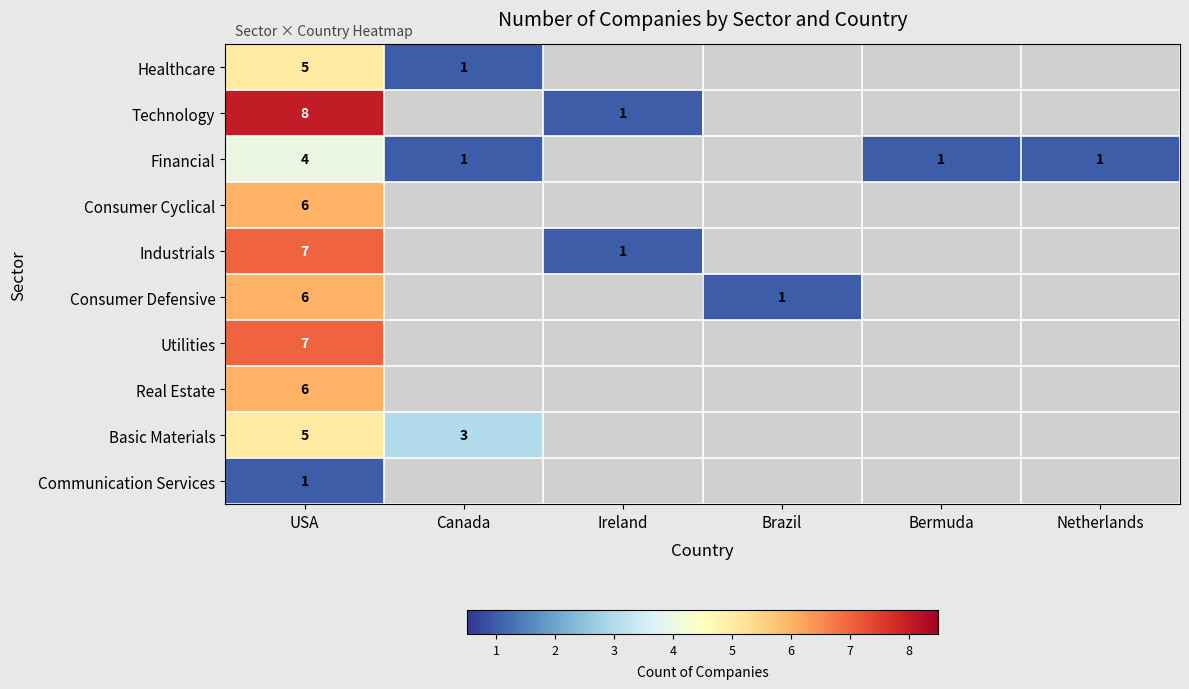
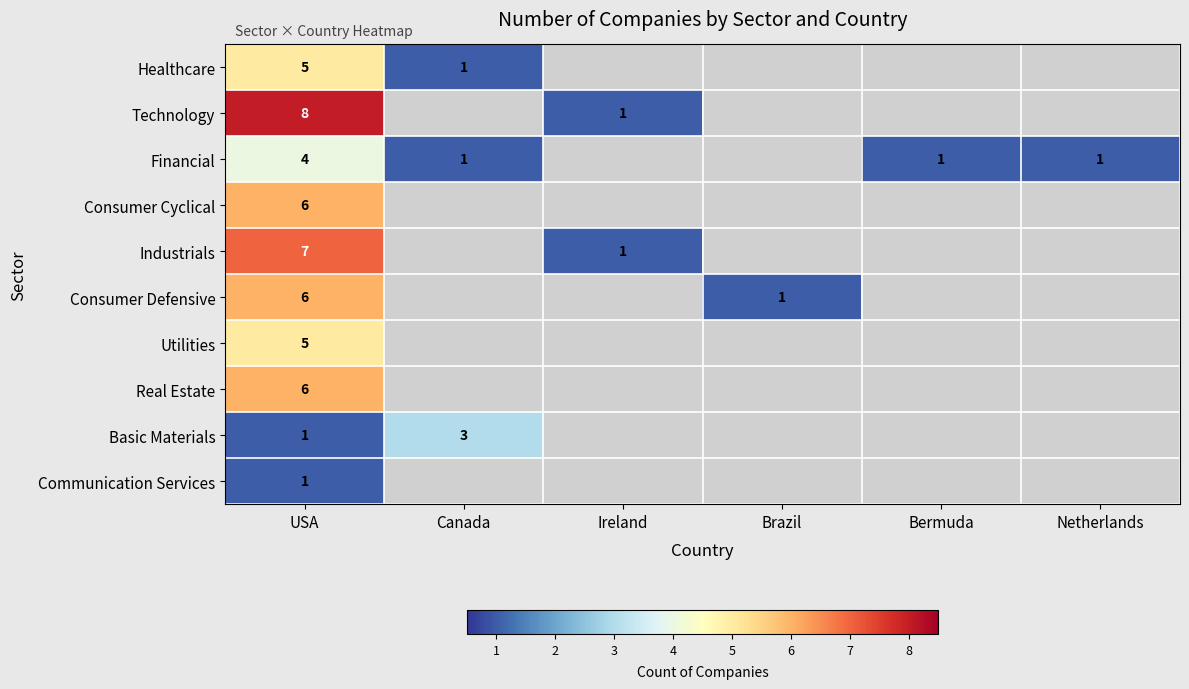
Utilities, USA: 7 -> 5
Basic Materials, USA: 5 -> 1
